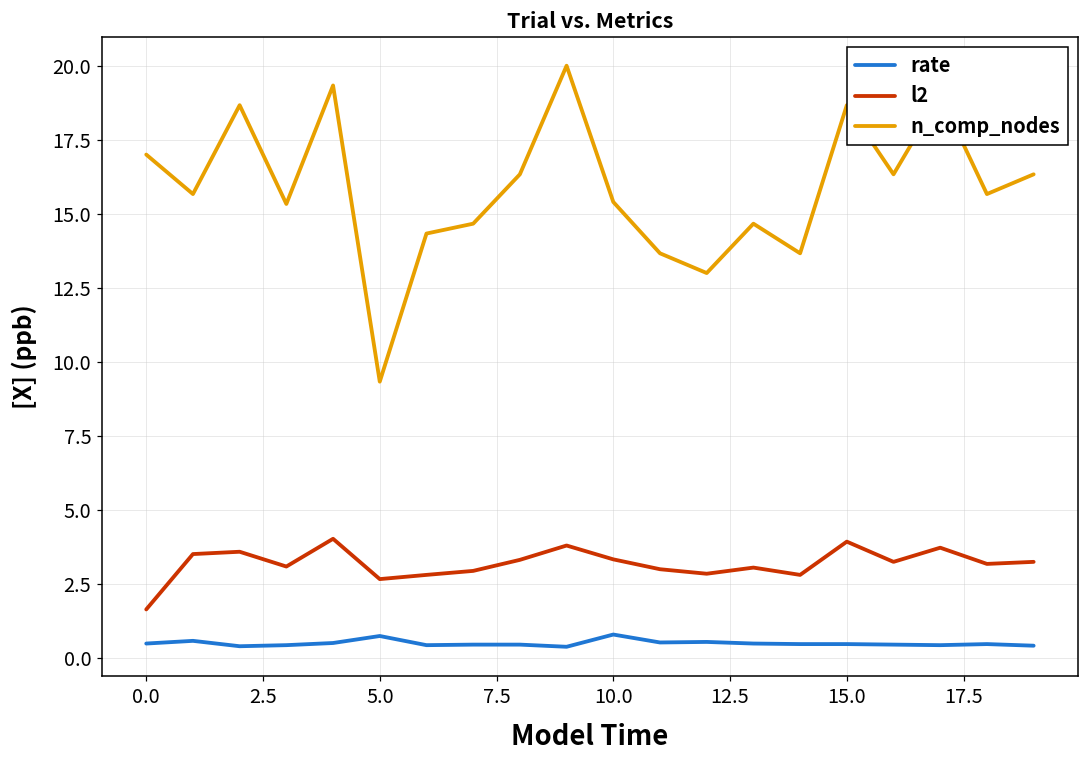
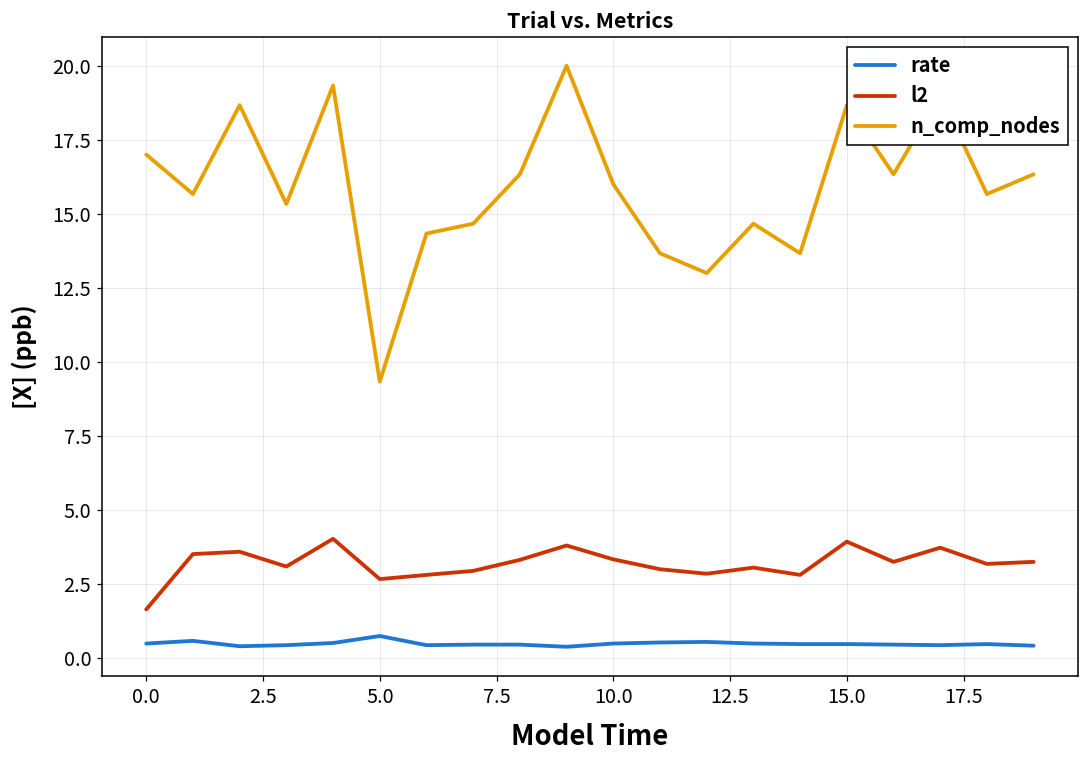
rate, 10.0: 0.8 -> 0.5
n_comp_nodes, 10.0: 15.4 -> 16.0
